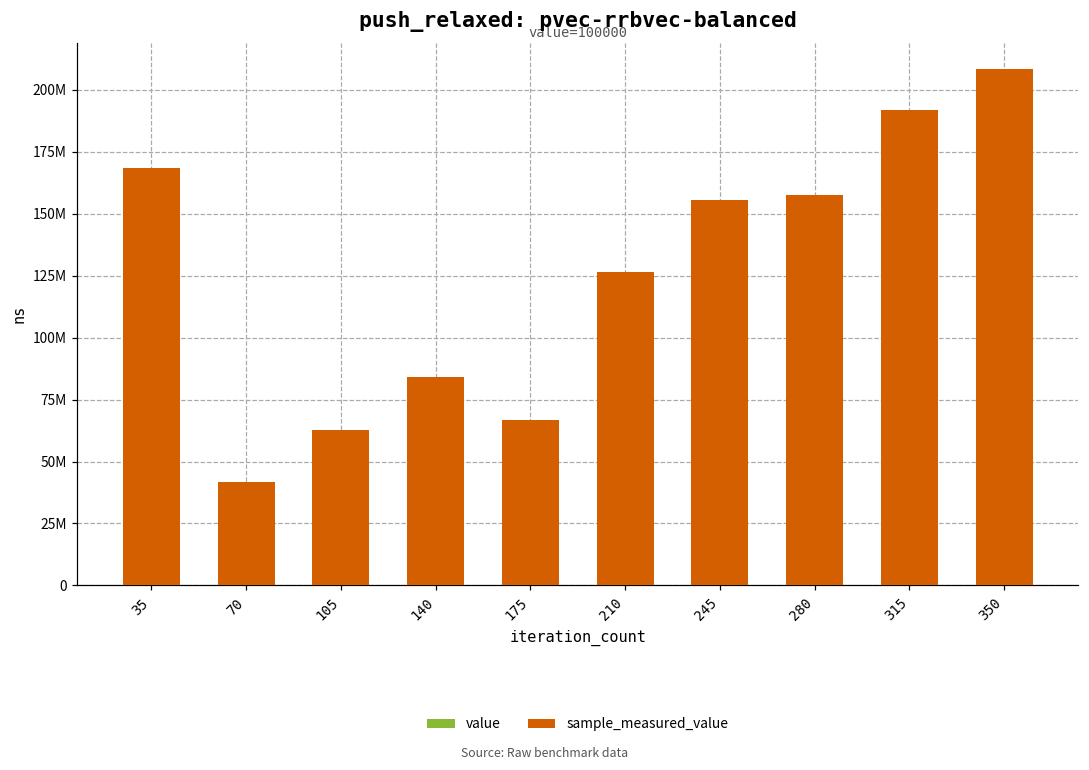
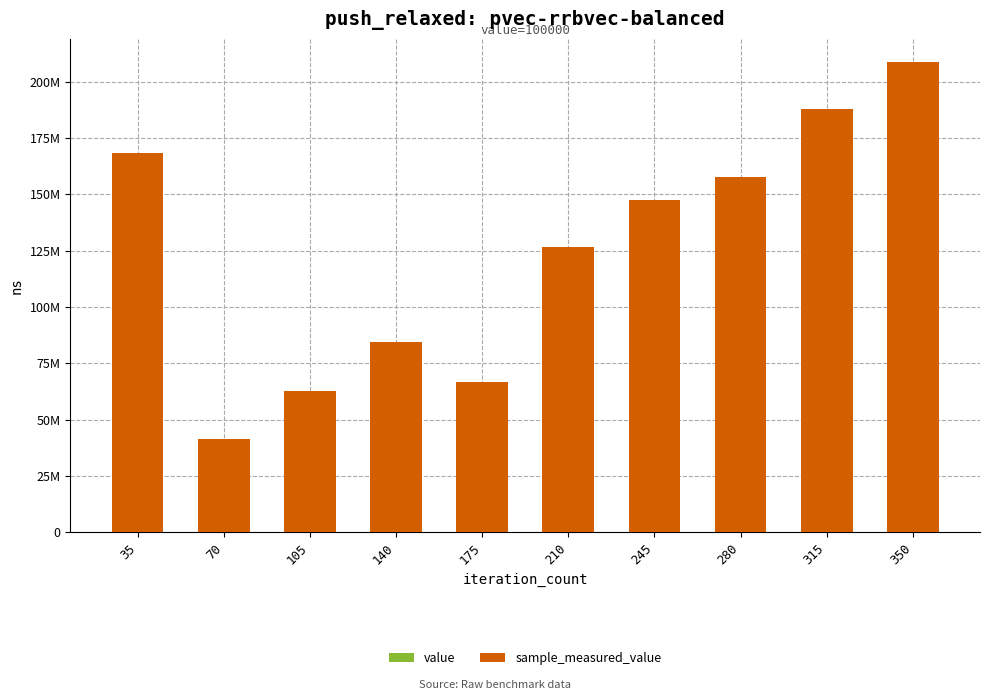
sample_measured_value, 245: 155000000 -> 147000000
sample_measured_value, 315: 192000000 -> 188000000
